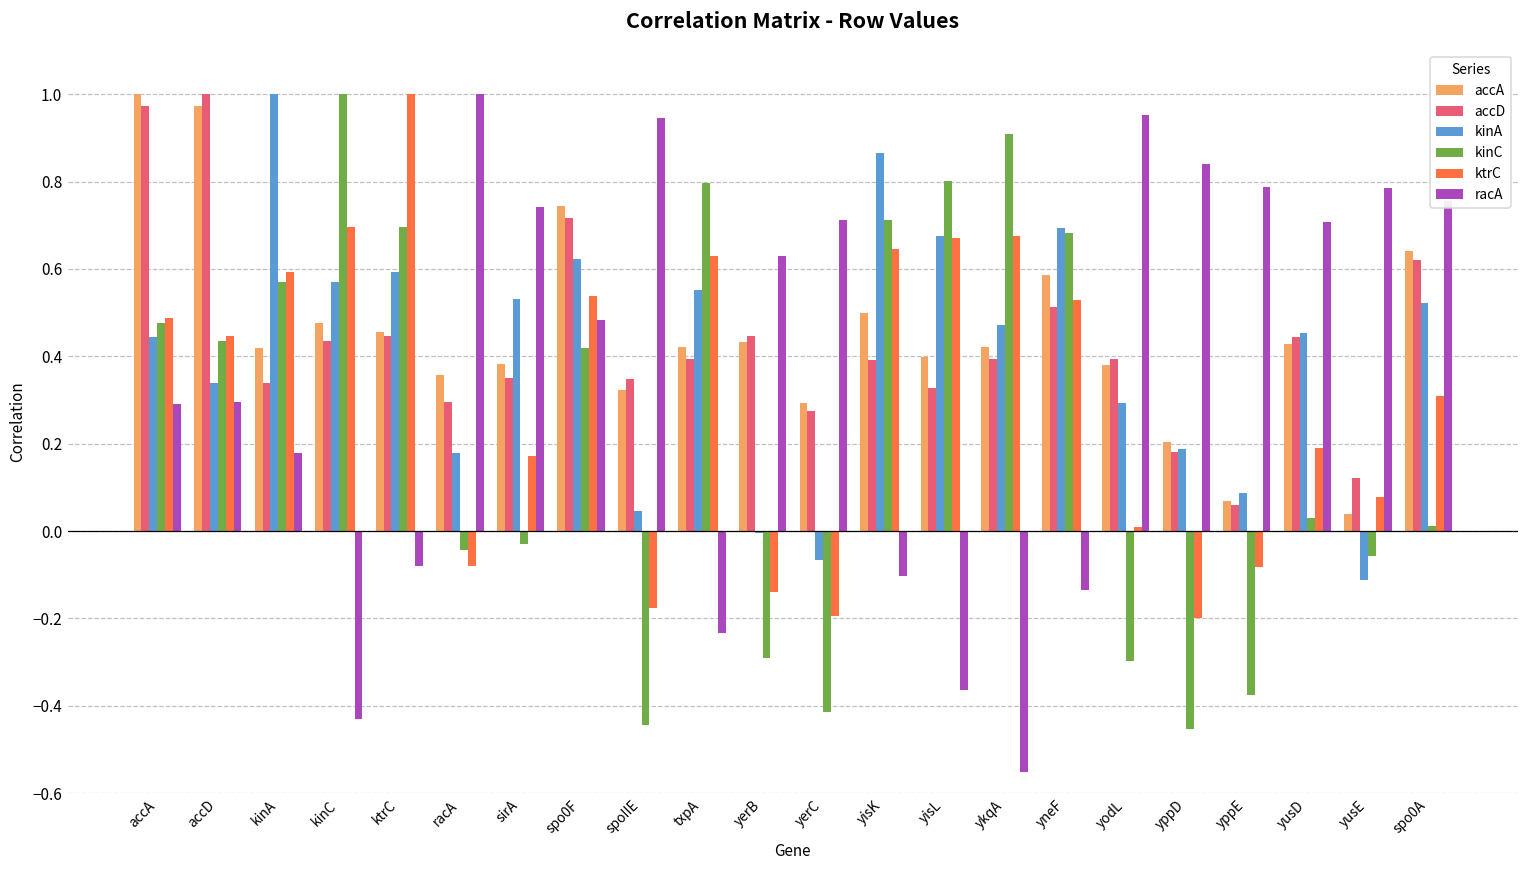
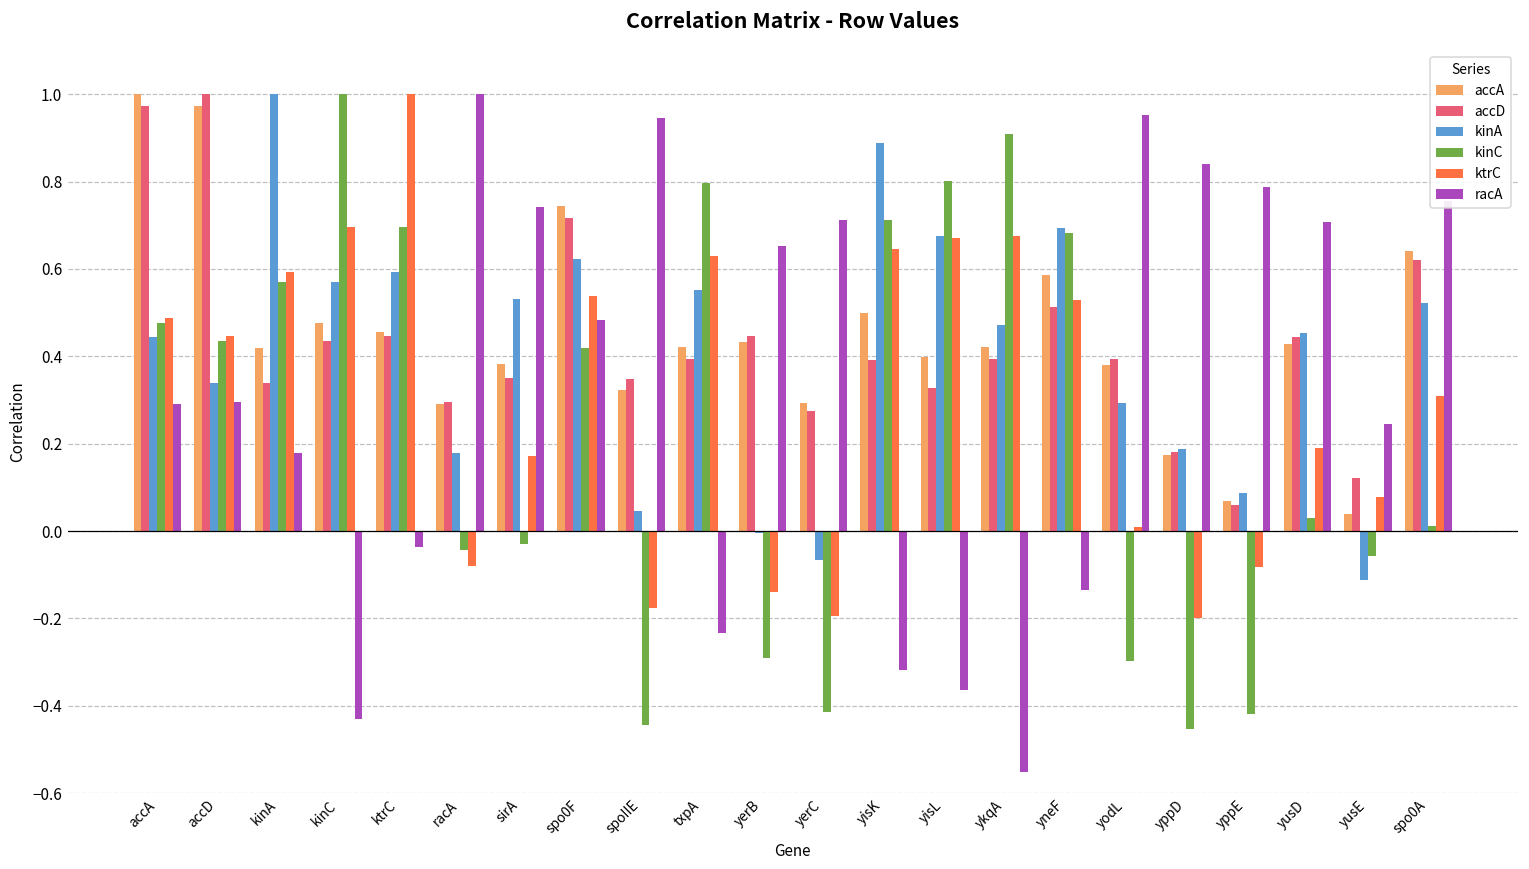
racA, ktrC: -0.08 -> -0.04
accA, racA: 0.36 -> 0.29
racA, yerB: 0.63 -> 0.65
kinA, yisK: 0.87 -> 0.89
racA, yisK: -0.10 -> -0.32
accA, yppD: 0.20 -> 0.17
kinC, yppE: -0.38 -> -0.42
racA, yusE: 0.78 -> 0.25
